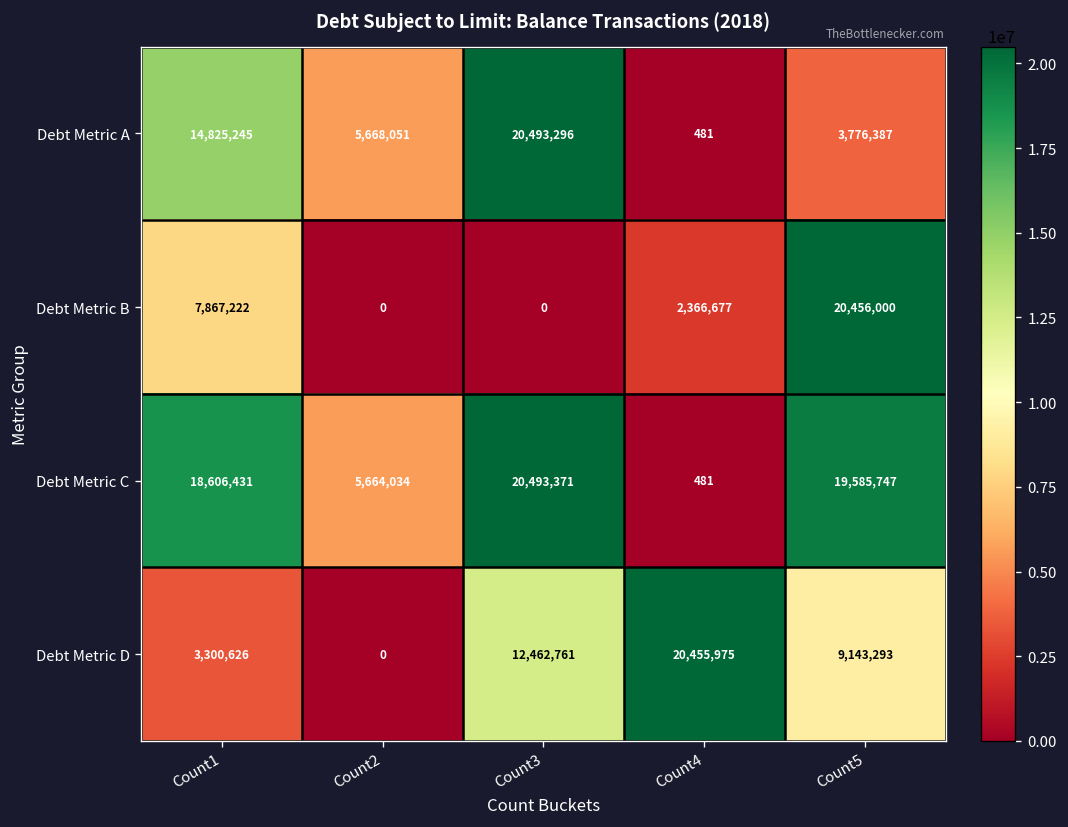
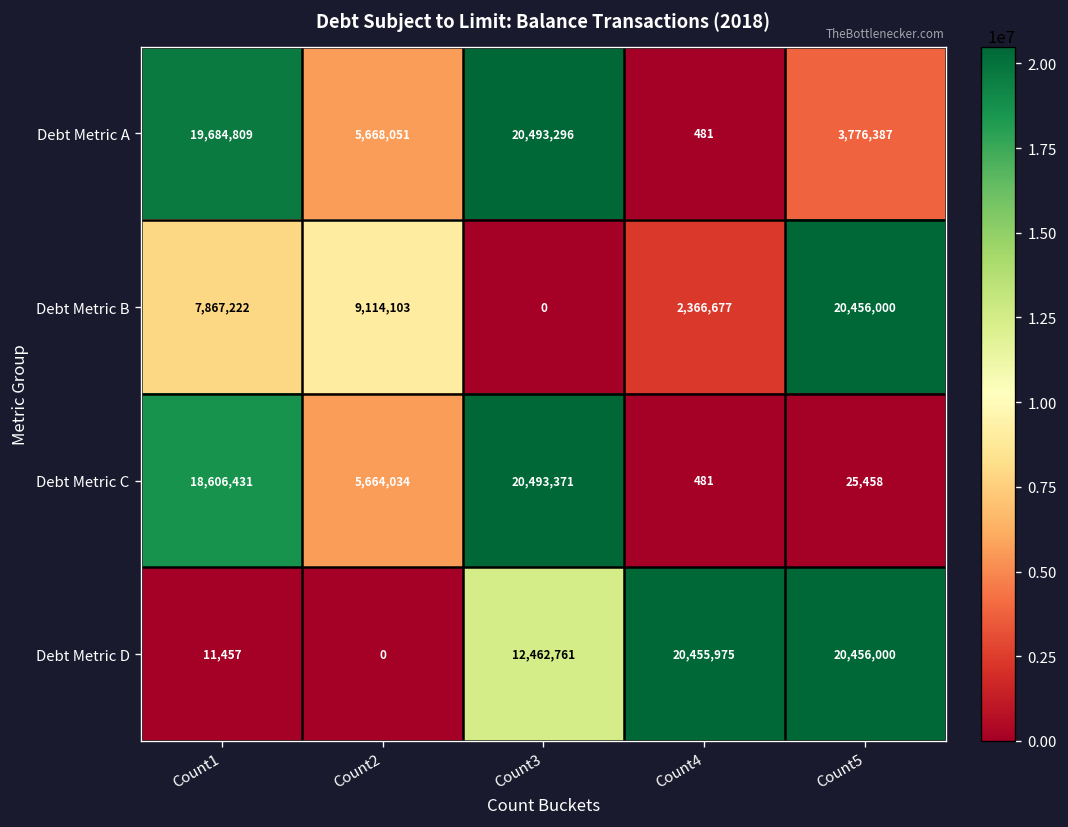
Debt Metric A, Count1: 14,825,245 -> 19,684,809
Debt Metric B, Count2: 0 -> 9,114,103
Debt Metric C, Count5: 19,585,747 -> 25,458
Debt Metric D, Count1: 3,300,626 -> 11,457
Debt Metric D, Count5: 9,143,293 -> 20,456,000
